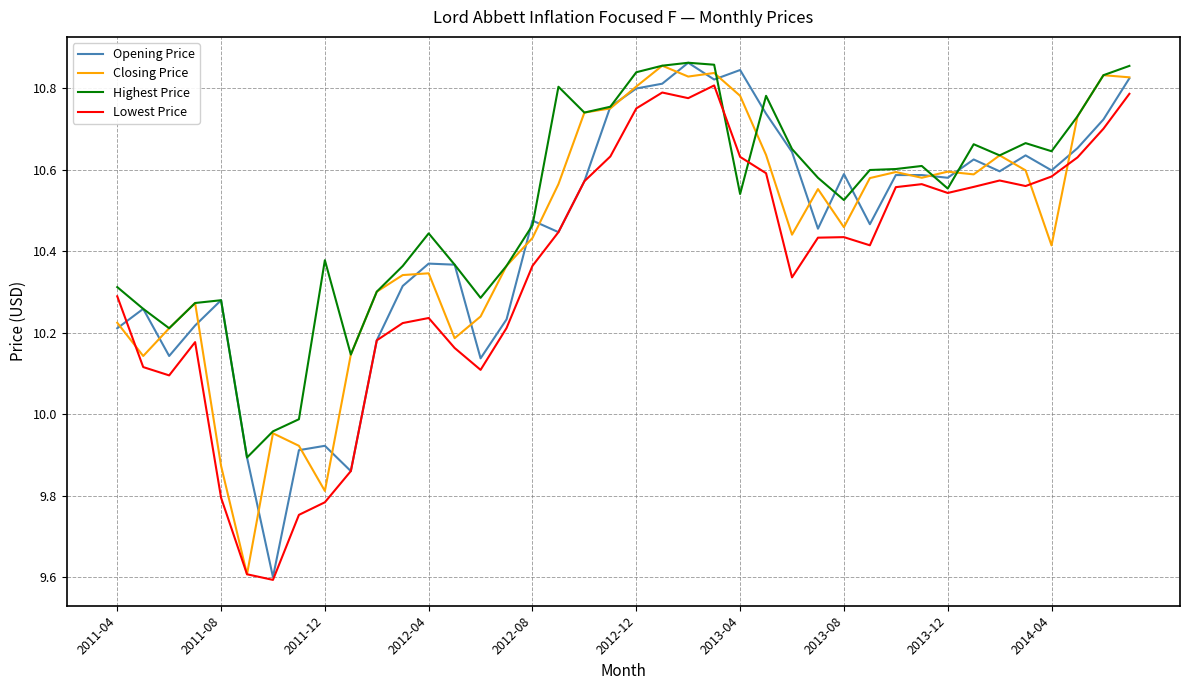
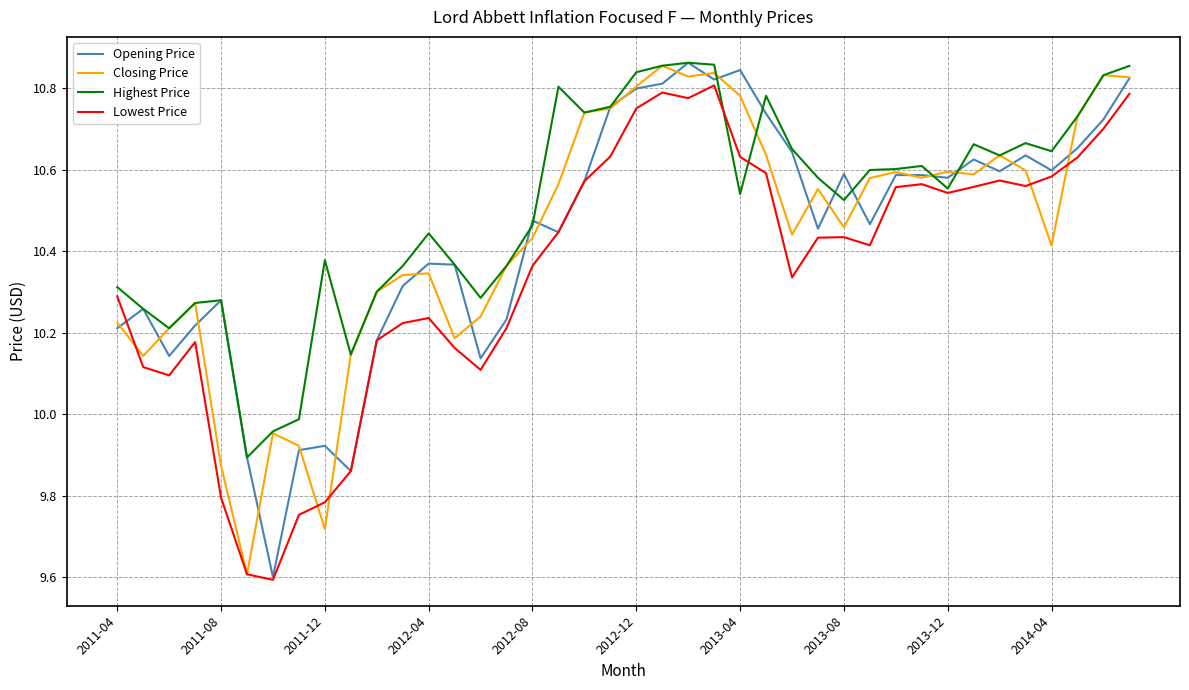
Closing Price, 2011-12: 9.81 -> 9.72
